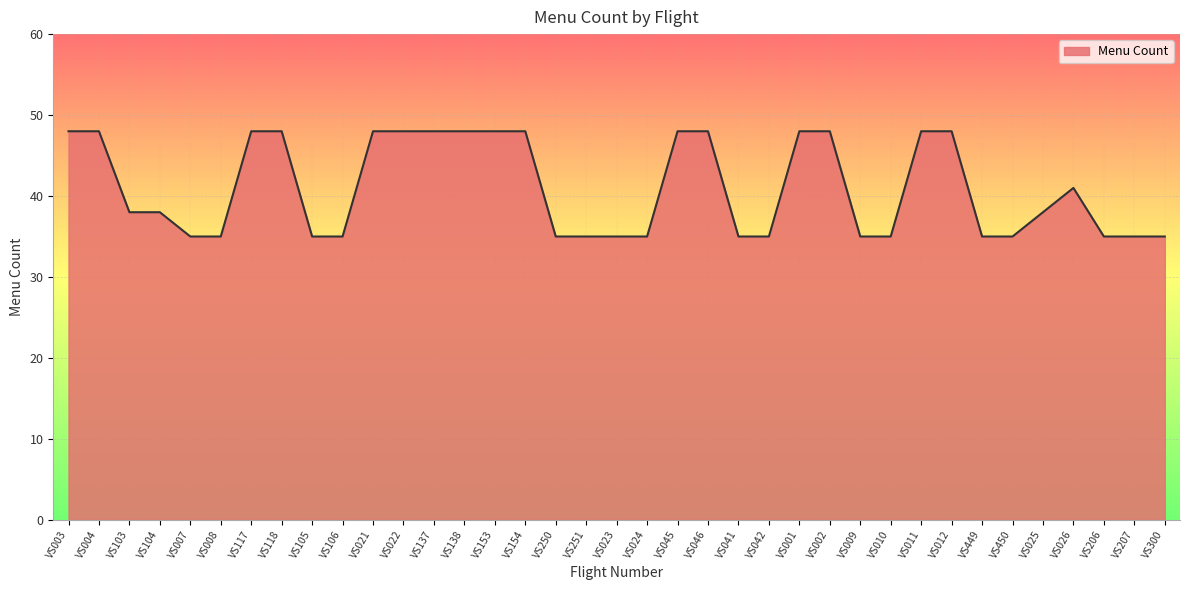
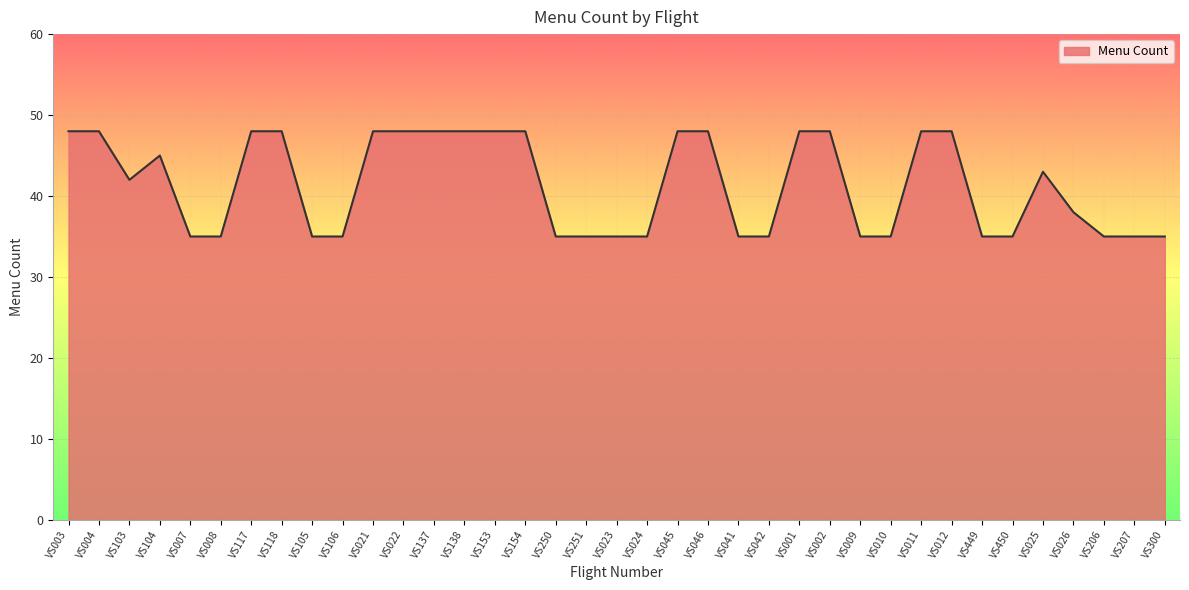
VS103: 38 -> 42
VS104: 38 -> 45
VS025: 38 -> 43
VS026: 41 -> 38
